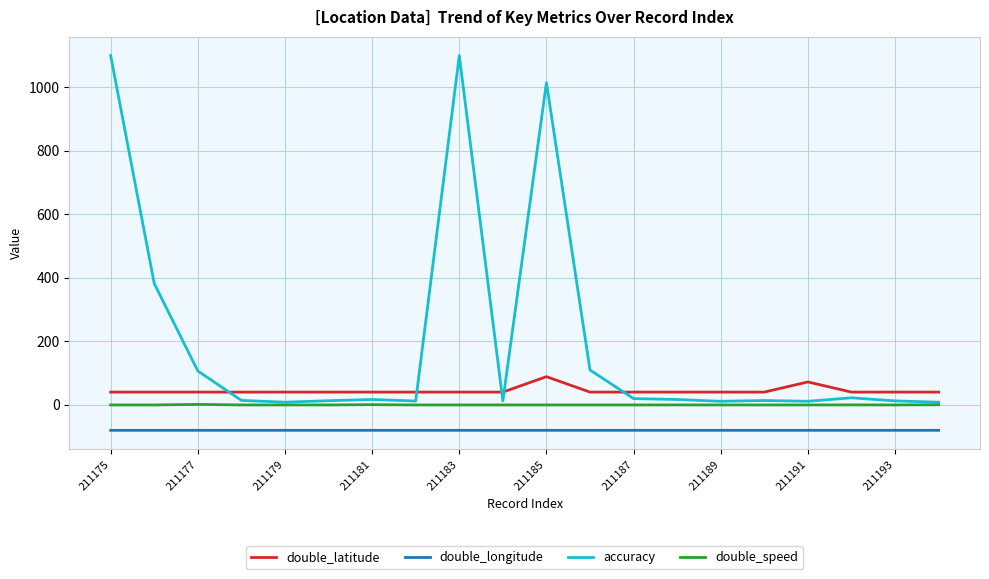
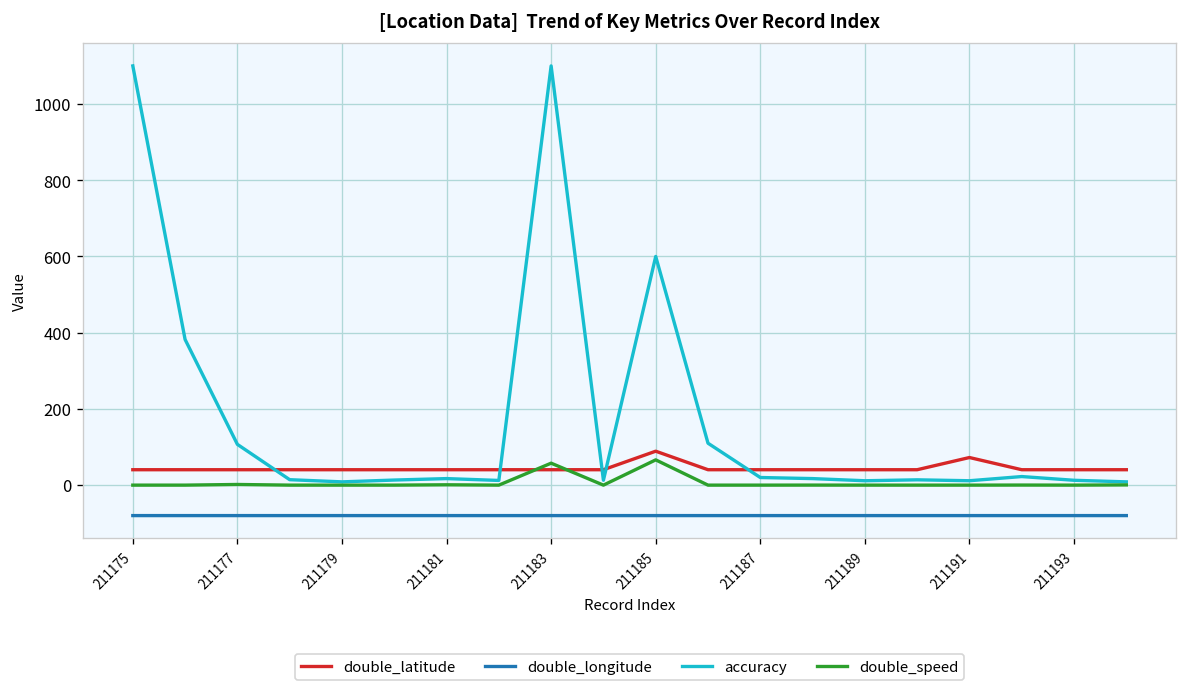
double_speed, 211183: 0 -> 60
accuracy, 211185: 1010 -> 600
double_speed, 211185: 0 -> 70
